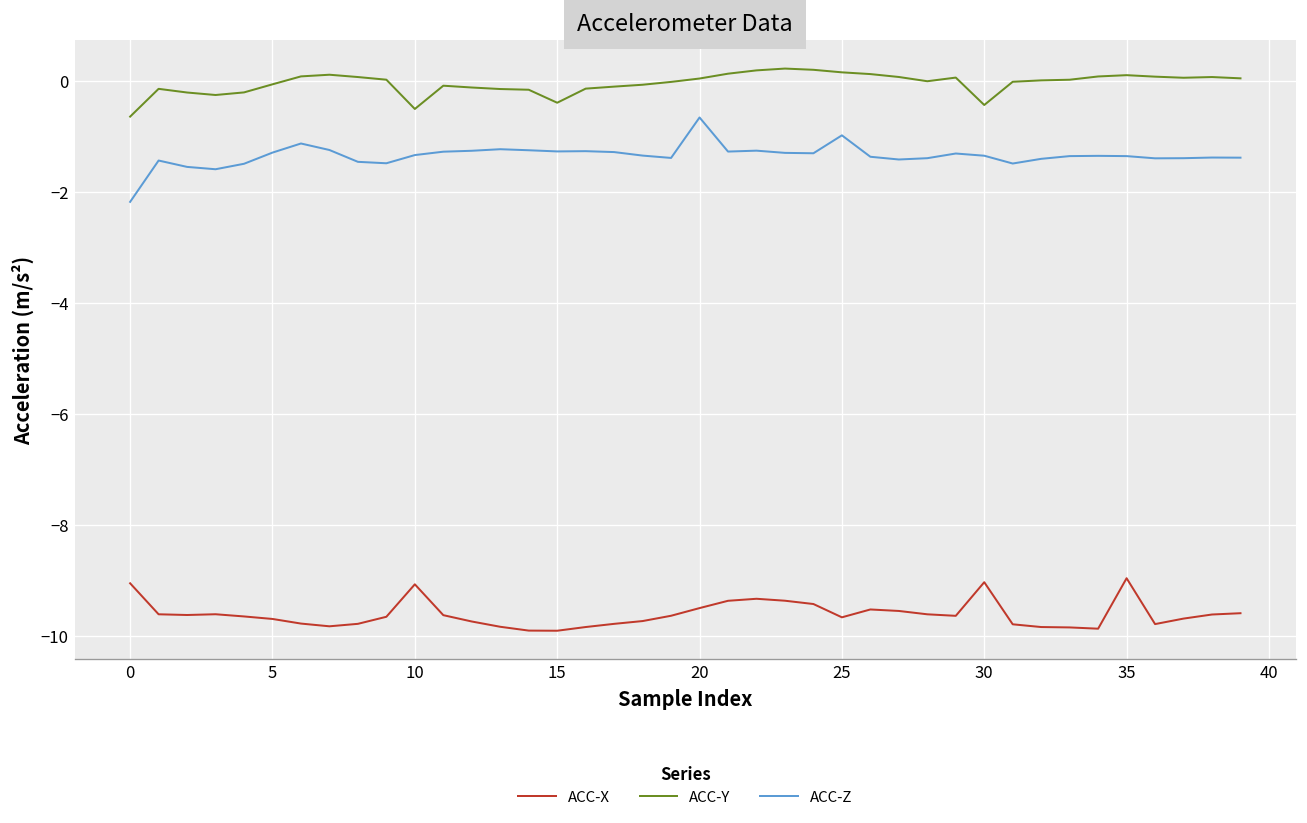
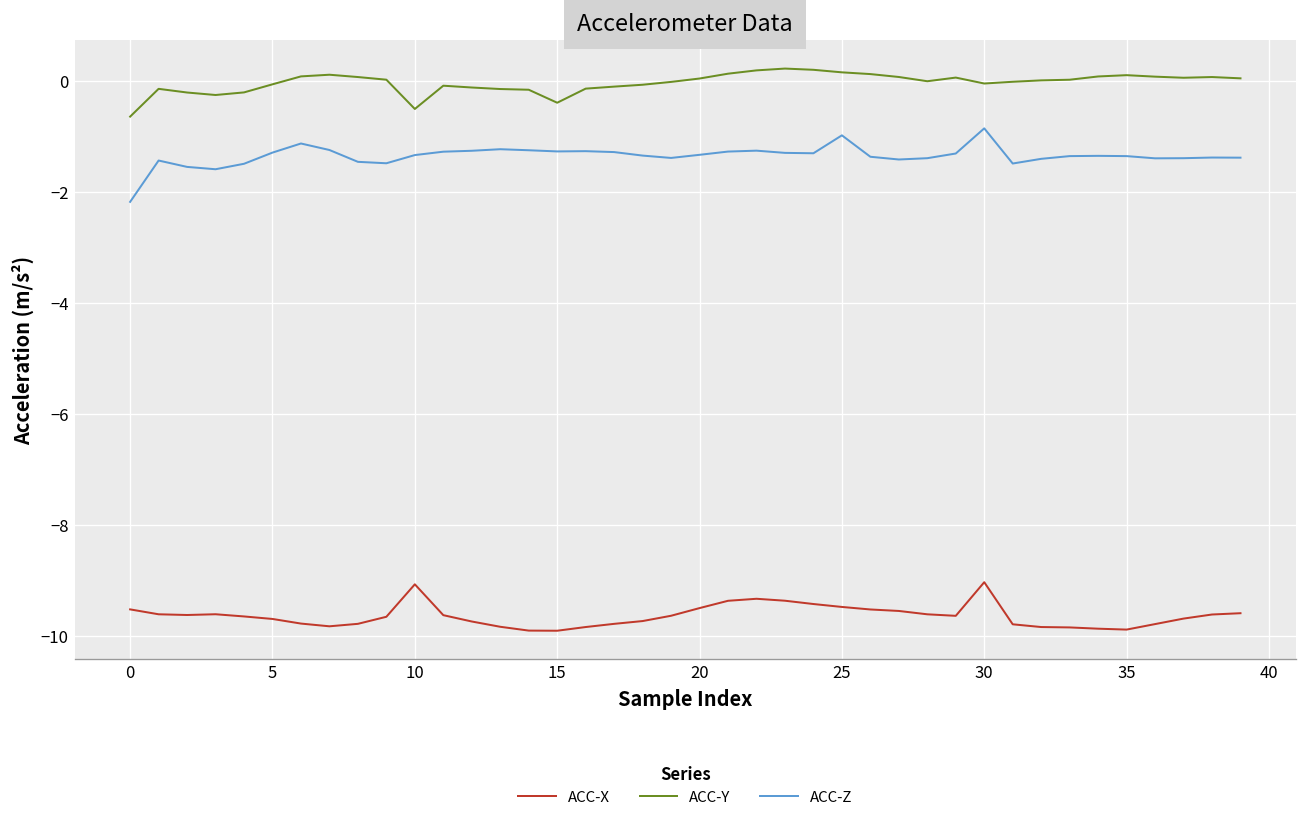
ACC-X, 0: -9.1 -> -9.5
ACC-Z, 20: -0.7 -> -1.3
ACC-X, 25: -9.7 -> -9.5
ACC-Y, 30: -0.4 -> -0.1
ACC-Z, 30: -1.4 -> -0.9
ACC-X, 35: -9.0 -> -9.9
